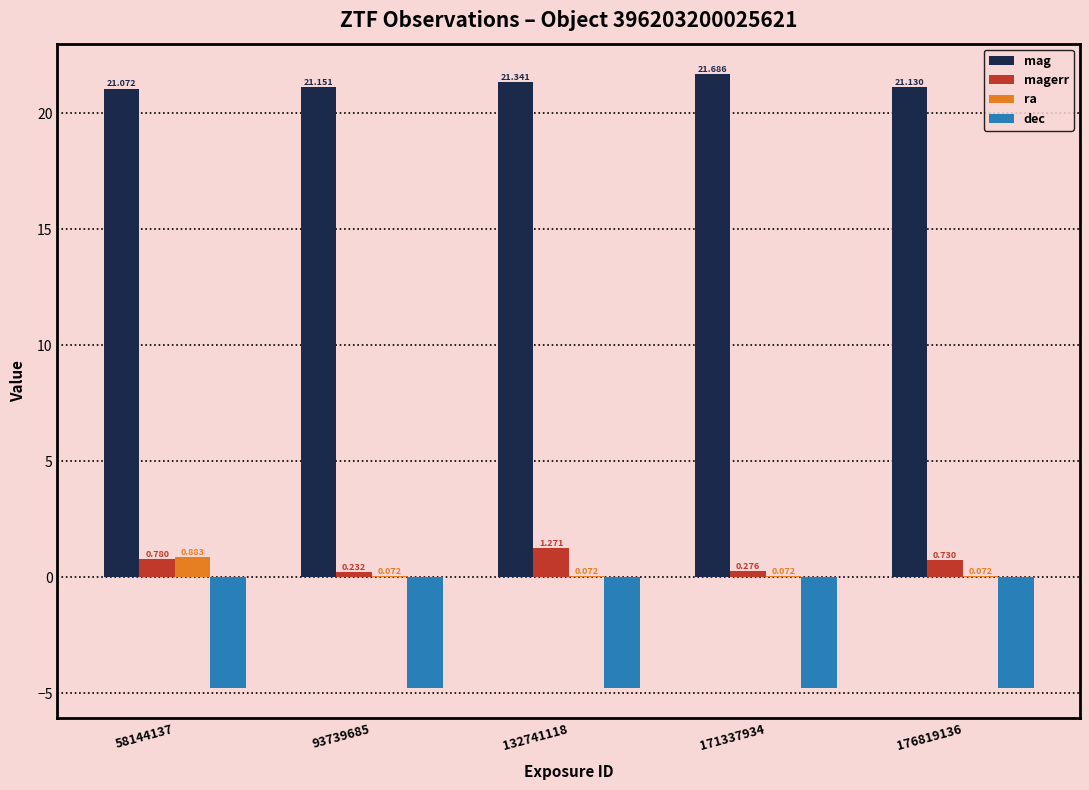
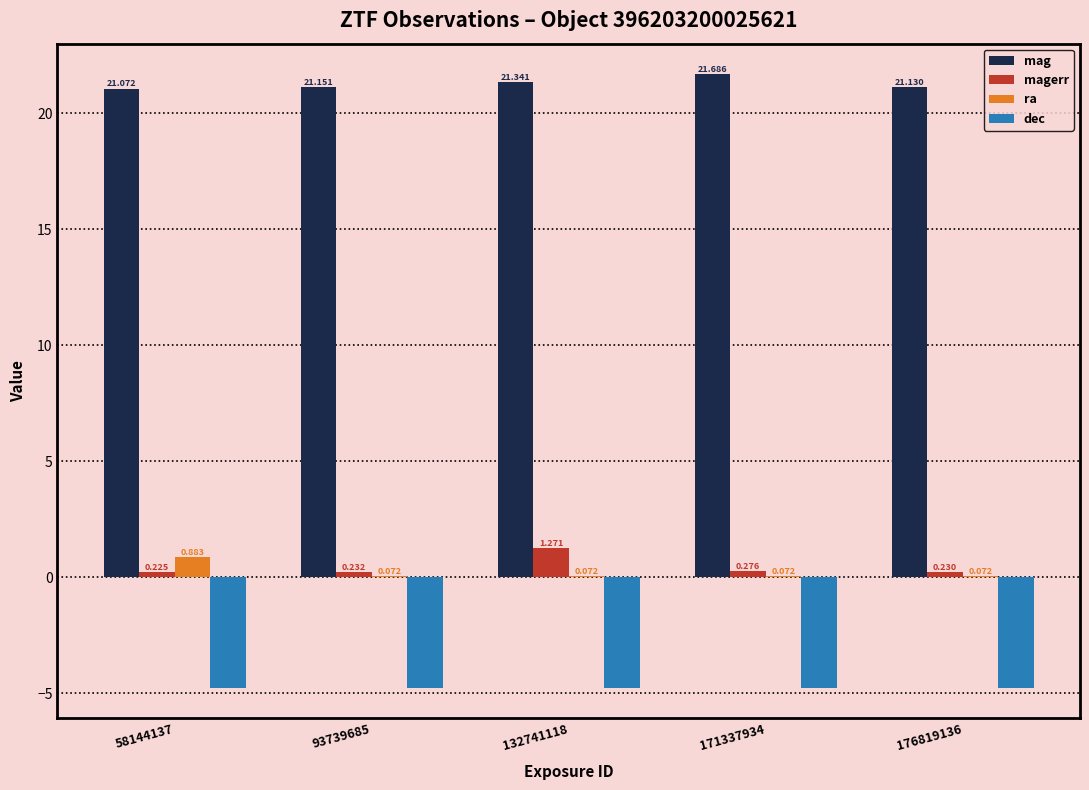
magerr, 58144137: 0.780 -> 0.225
magerr, 176819136: 0.730 -> 0.230
